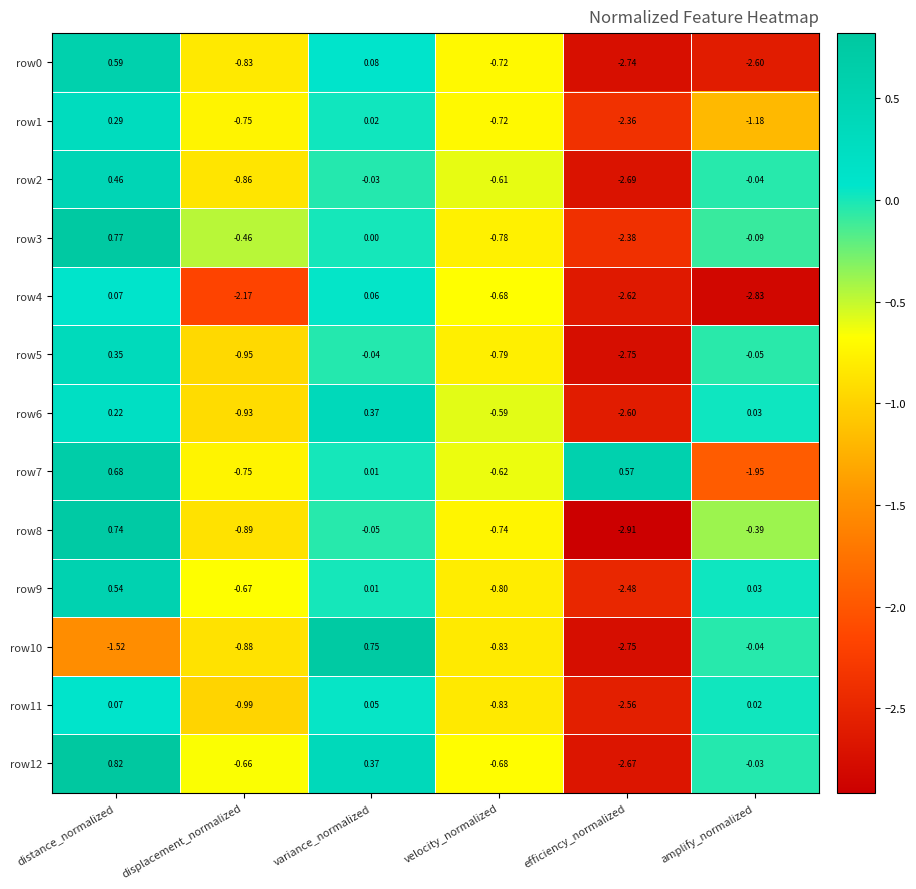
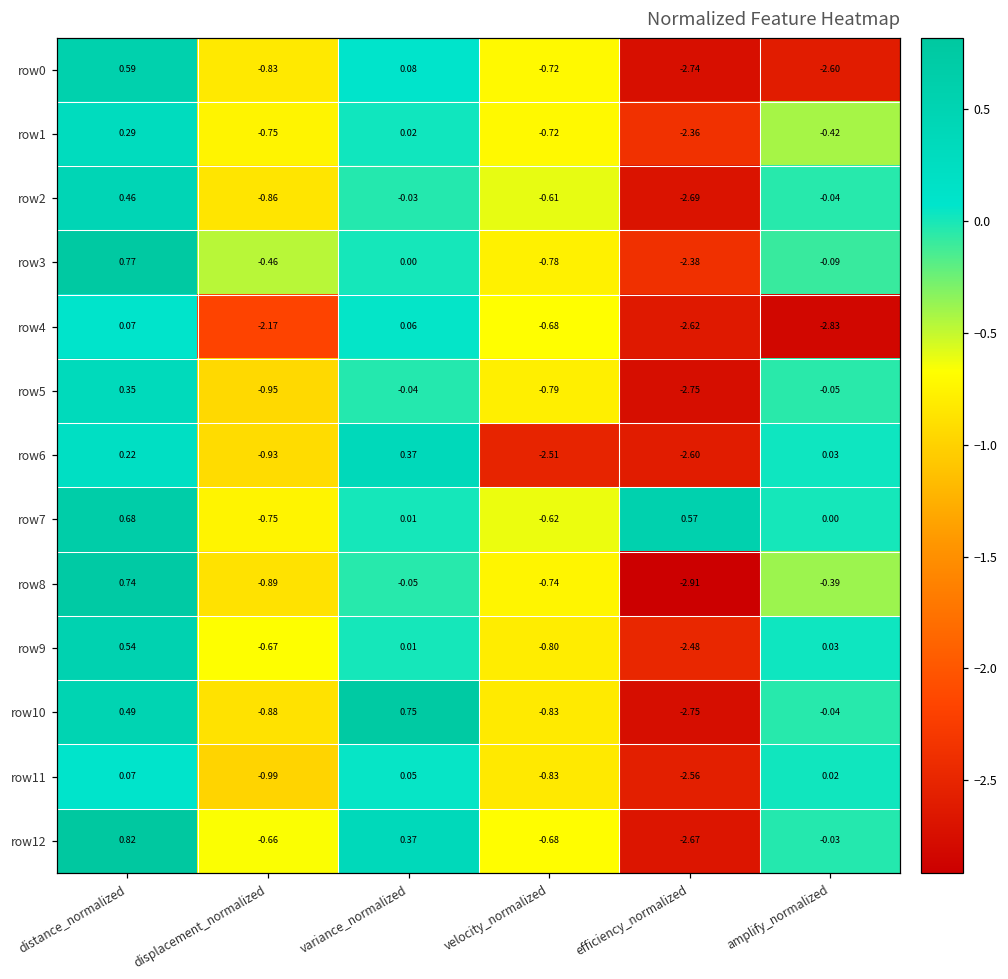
row1, amplify_normalized: -1.18 -> -0.42
row6, velocity_normalized: -0.59 -> -2.51
row7, amplify_normalized: -1.95 -> 0.00
row10, distance_normalized: -1.52 -> 0.49
